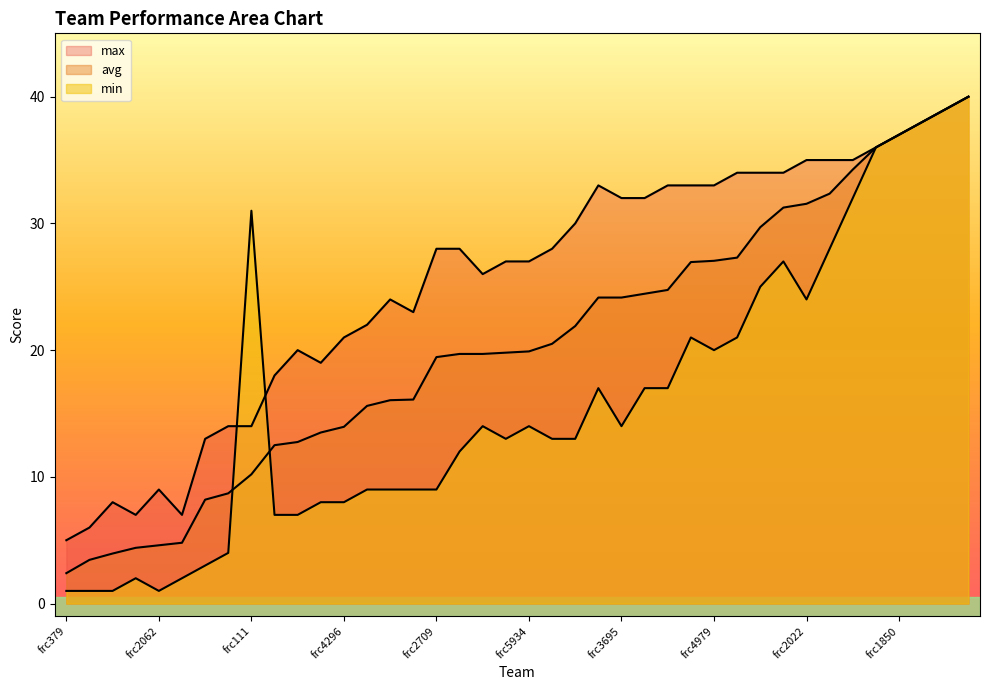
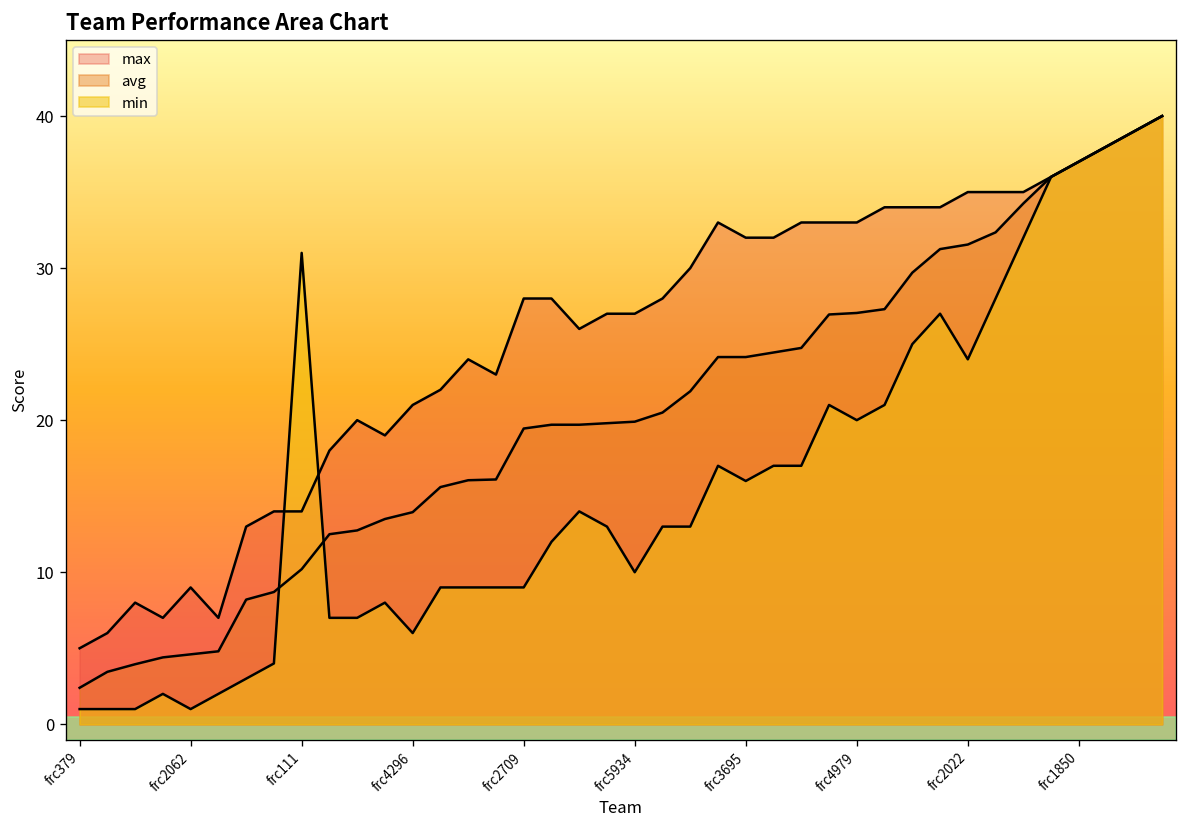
min, frc4296: 8 -> 6
min, frc5934: 14 -> 10
min, frc3695: 14 -> 16
